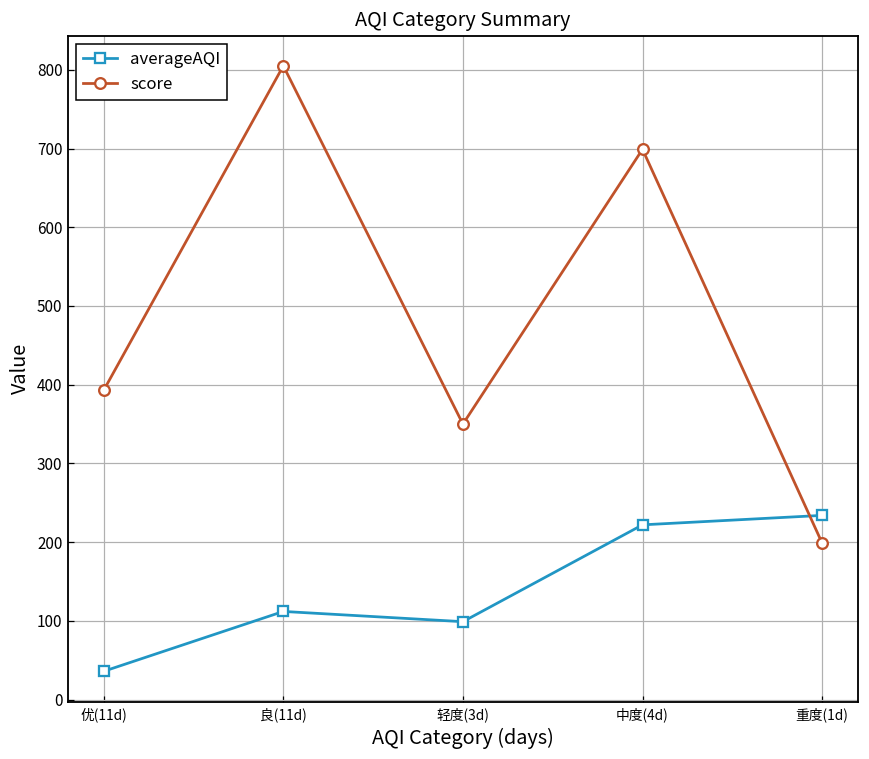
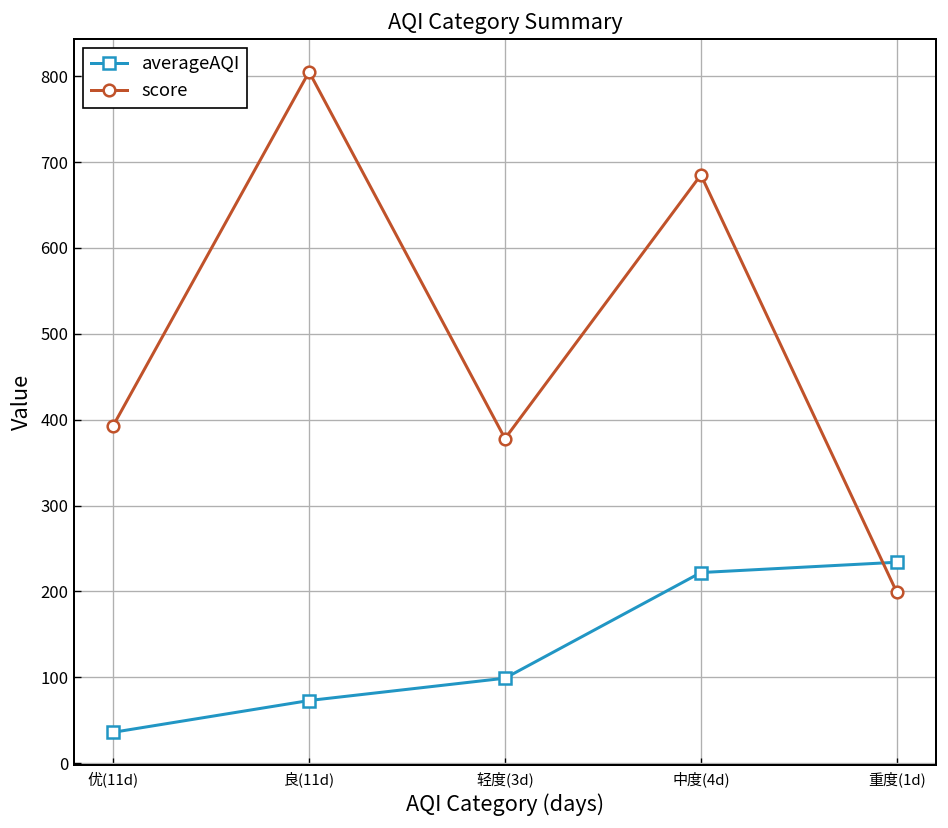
averageAQI, 良(11d): 110 -> 70
score, 轻度(3d): 350 -> 380
score, 中度(4d): 700 -> 690
